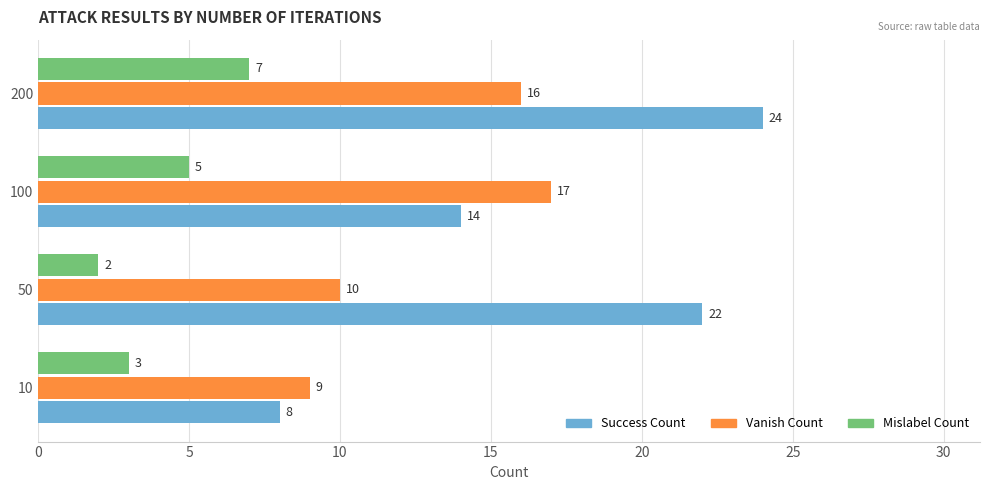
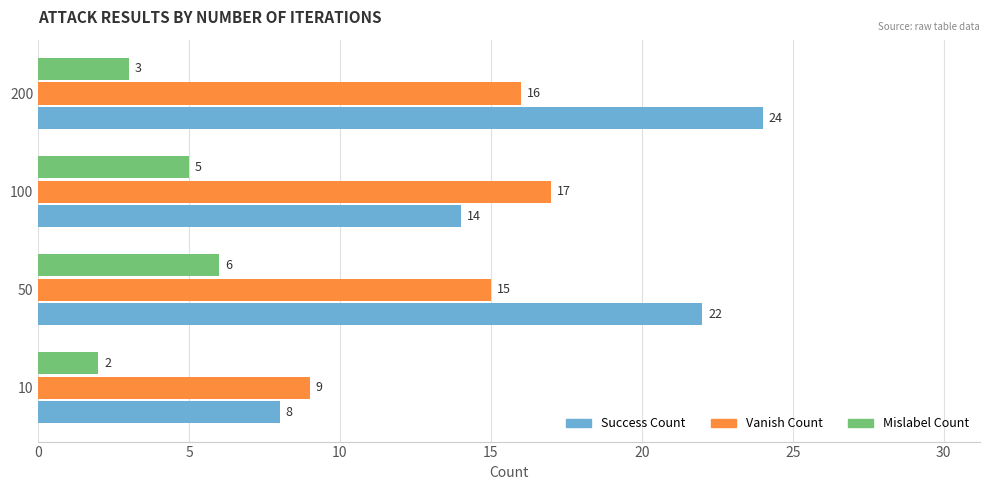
Mislabel Count, 200: 7 -> 3
Mislabel Count, 50: 2 -> 6
Vanish Count, 50: 10 -> 15
Mislabel Count, 10: 3 -> 2
